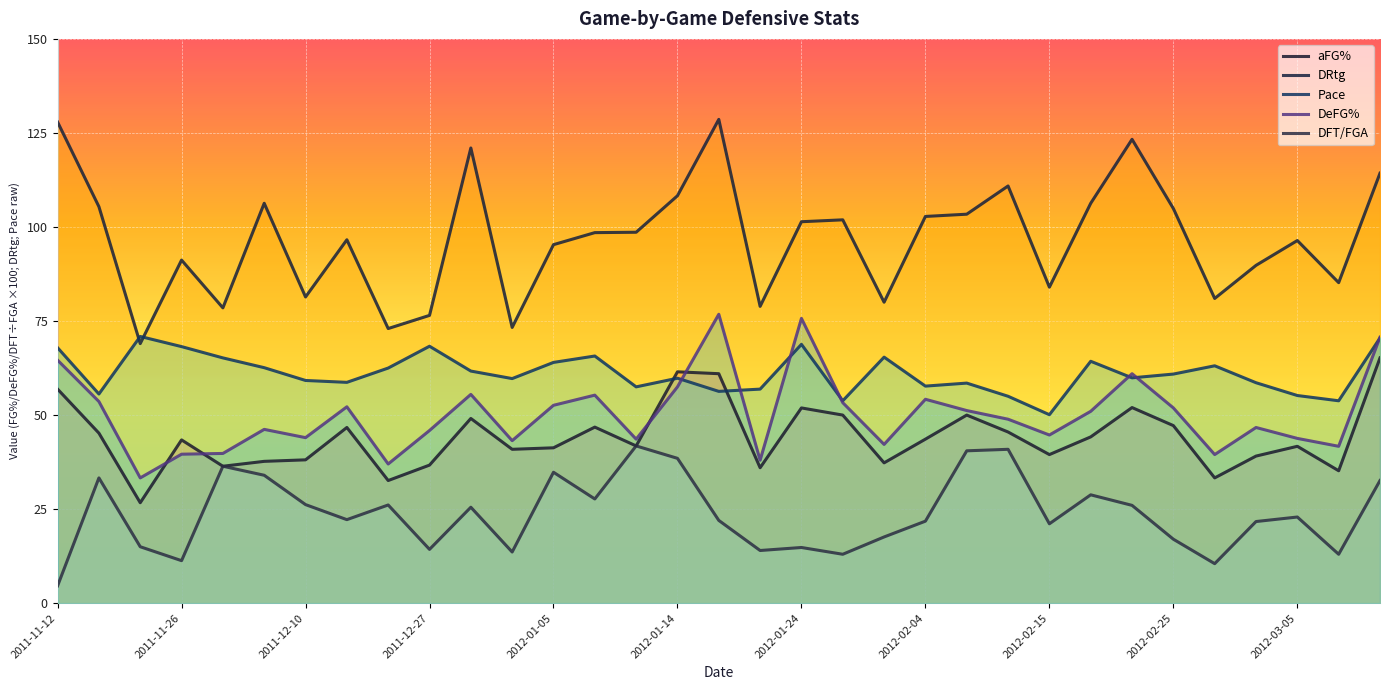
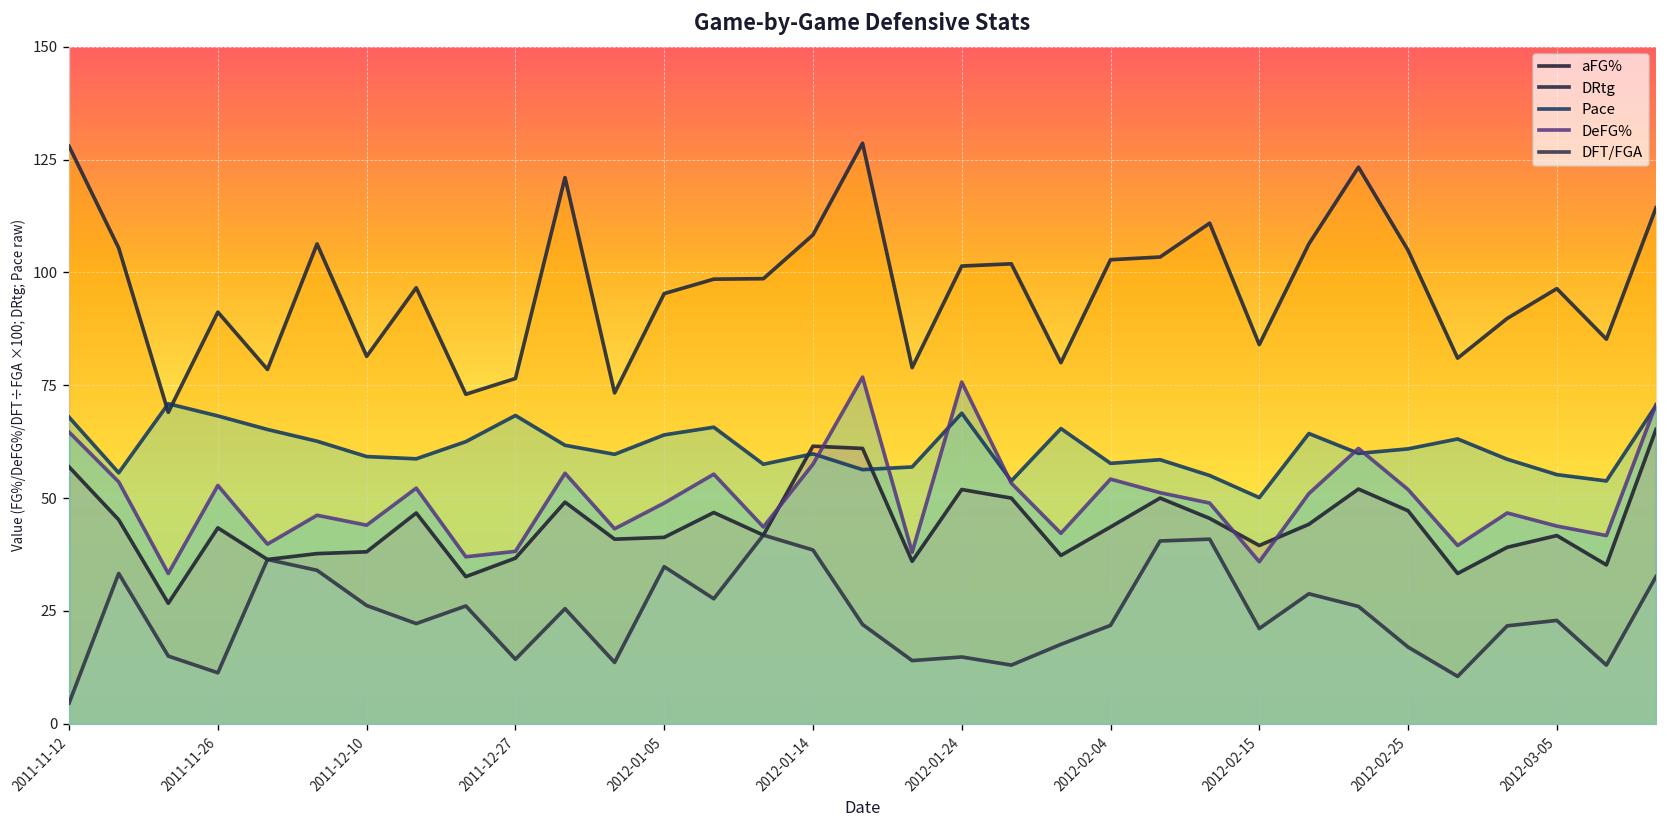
DeFG%, 2011-11-26: 40 -> 53
DeFG%, 2011-12-27: 46 -> 38
DeFG%, 2012-01-05: 53 -> 49
DeFG%, 2012-02-15: 45 -> 36
